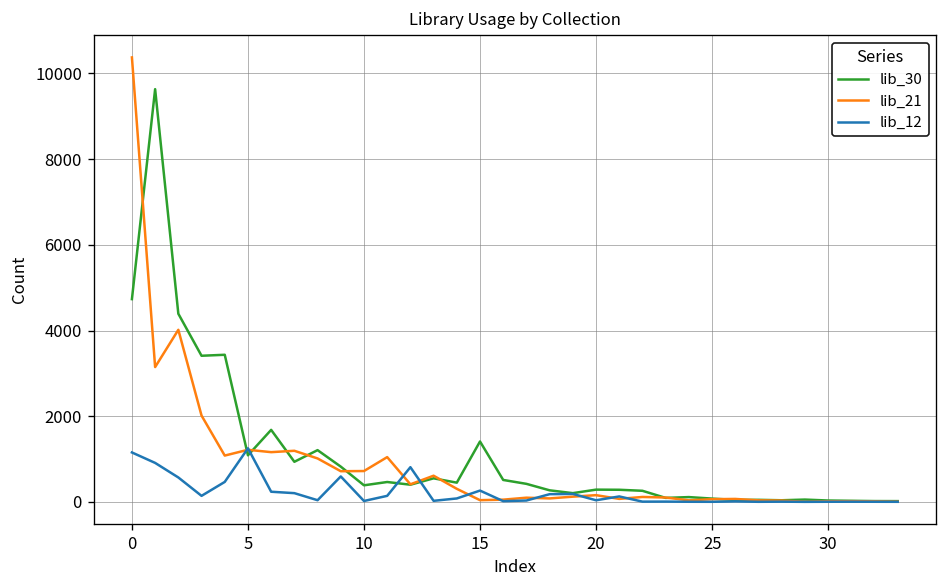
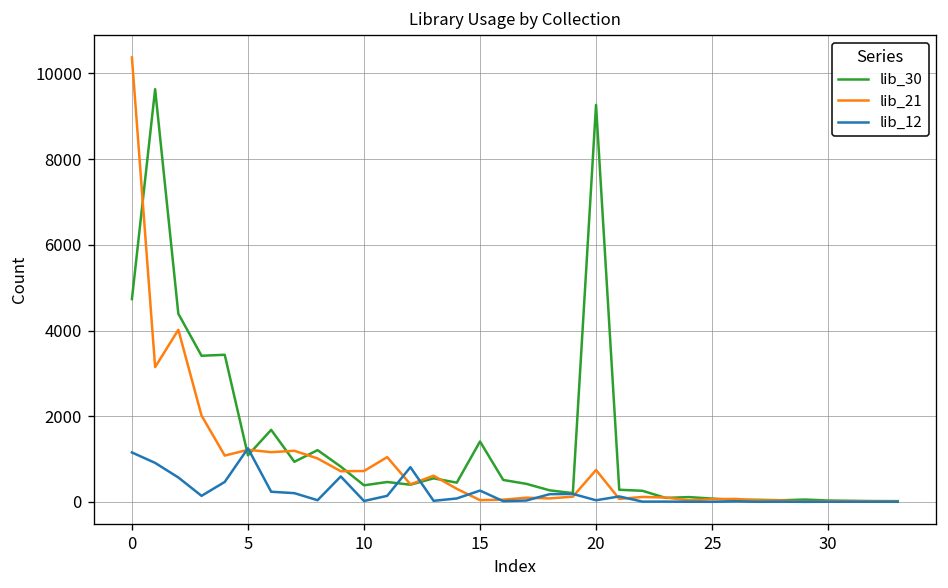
lib_30, 20: 300 -> 9300
lib_21, 20: 200 -> 700
